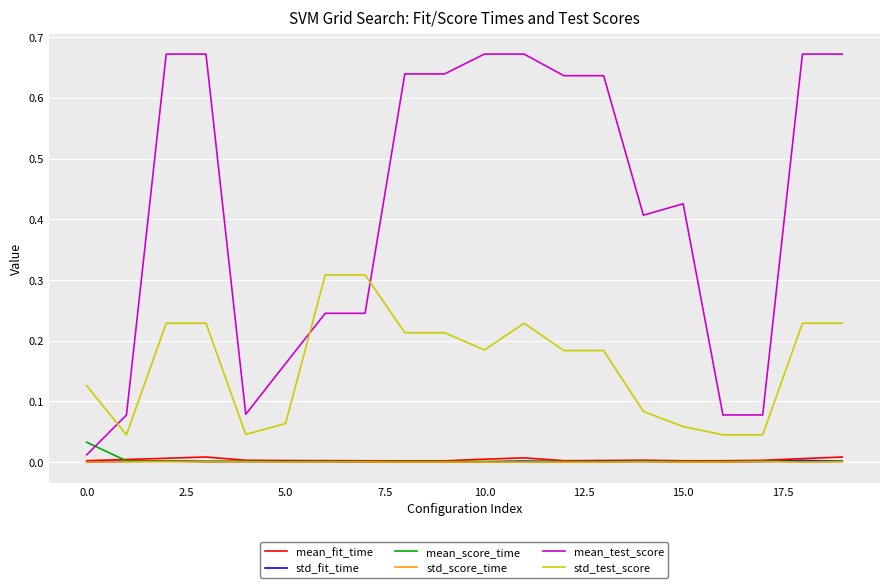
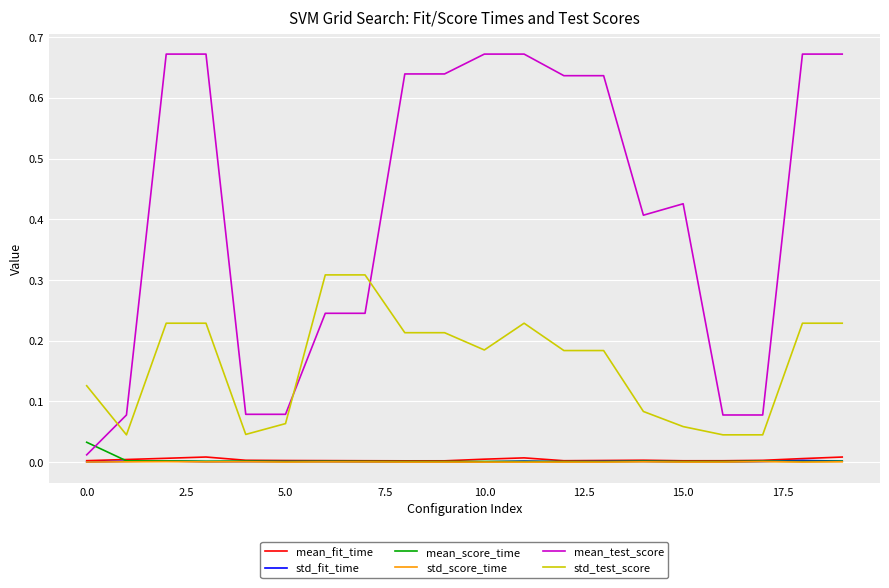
mean_test_score, 5.0: 0.16 -> 0.08
